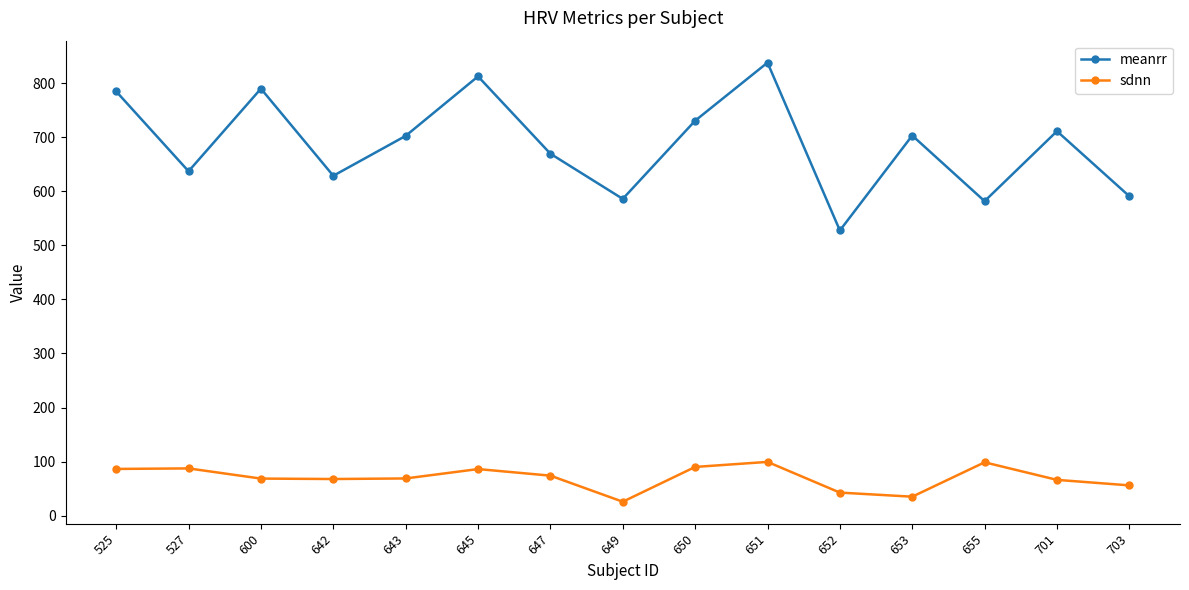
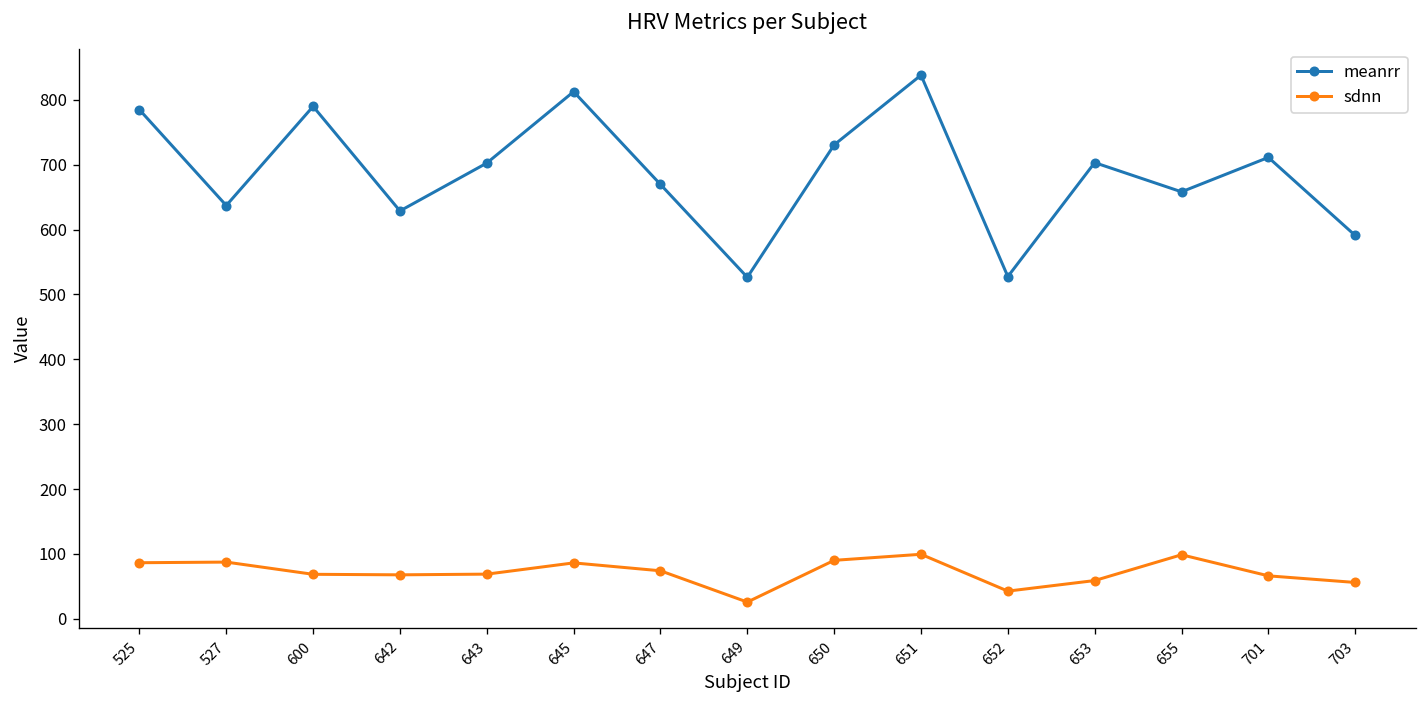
meanrr, 649: 590 -> 530
sdnn, 653: 40 -> 60
meanrr, 655: 580 -> 660
